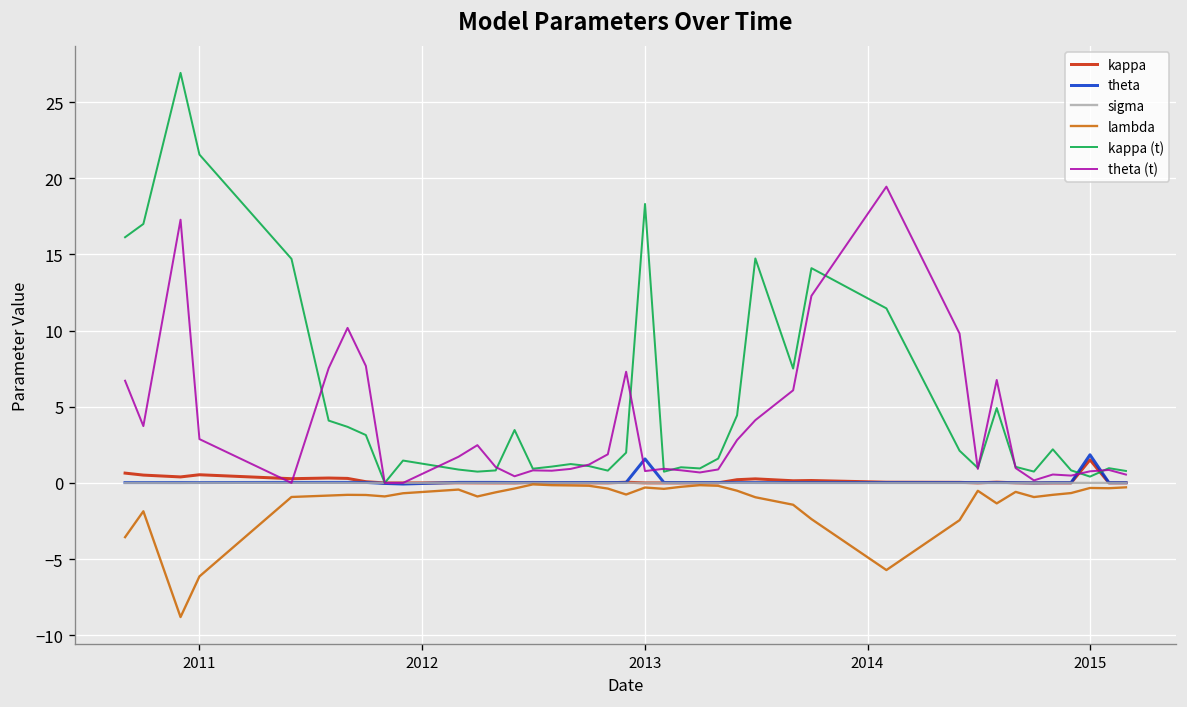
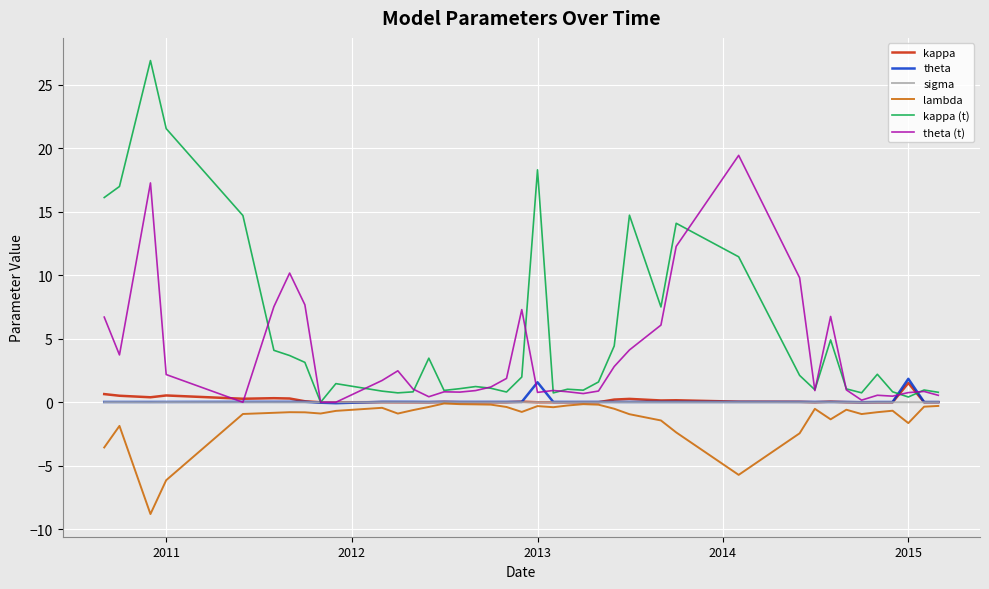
theta (t), 2011: 2.9 -> 2.2
lambda, 2015: -0.3 -> -1.6
